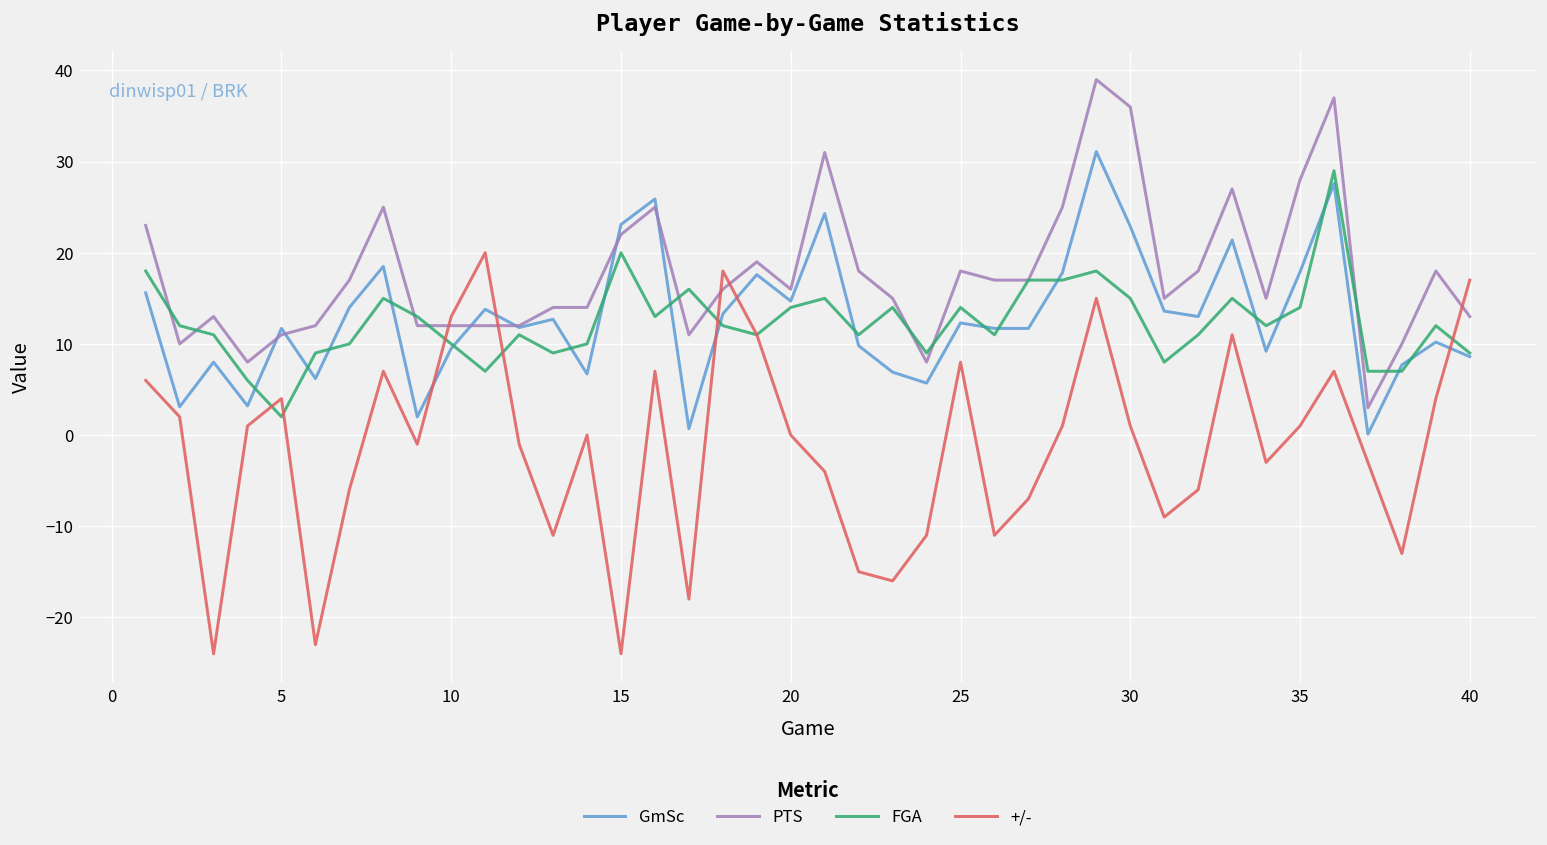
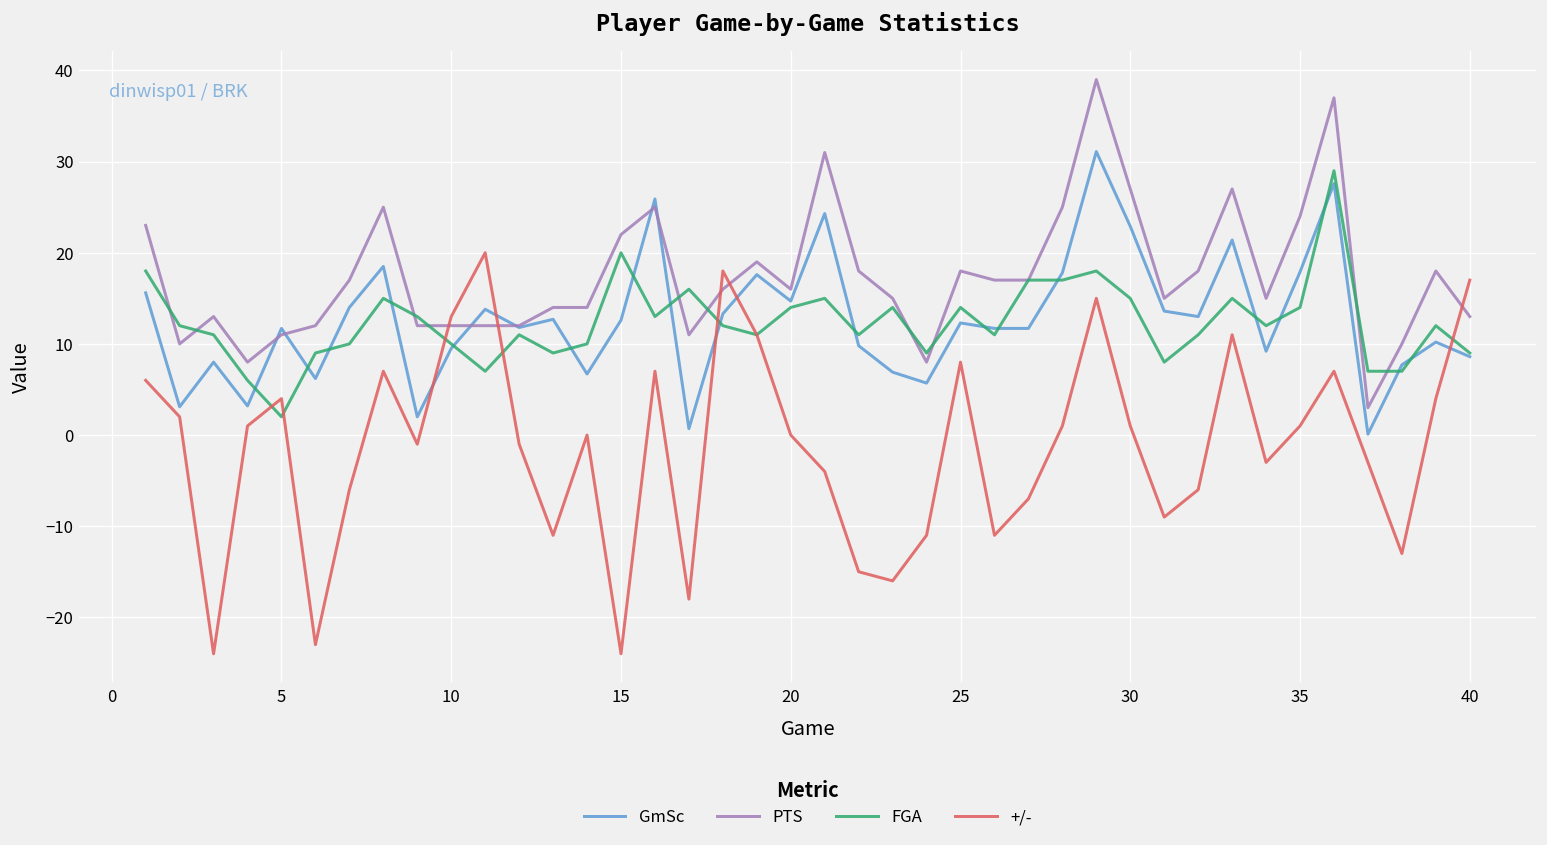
GmSc, 15: 23 -> 13
PTS, 30: 36 -> 27
PTS, 35: 28 -> 24
